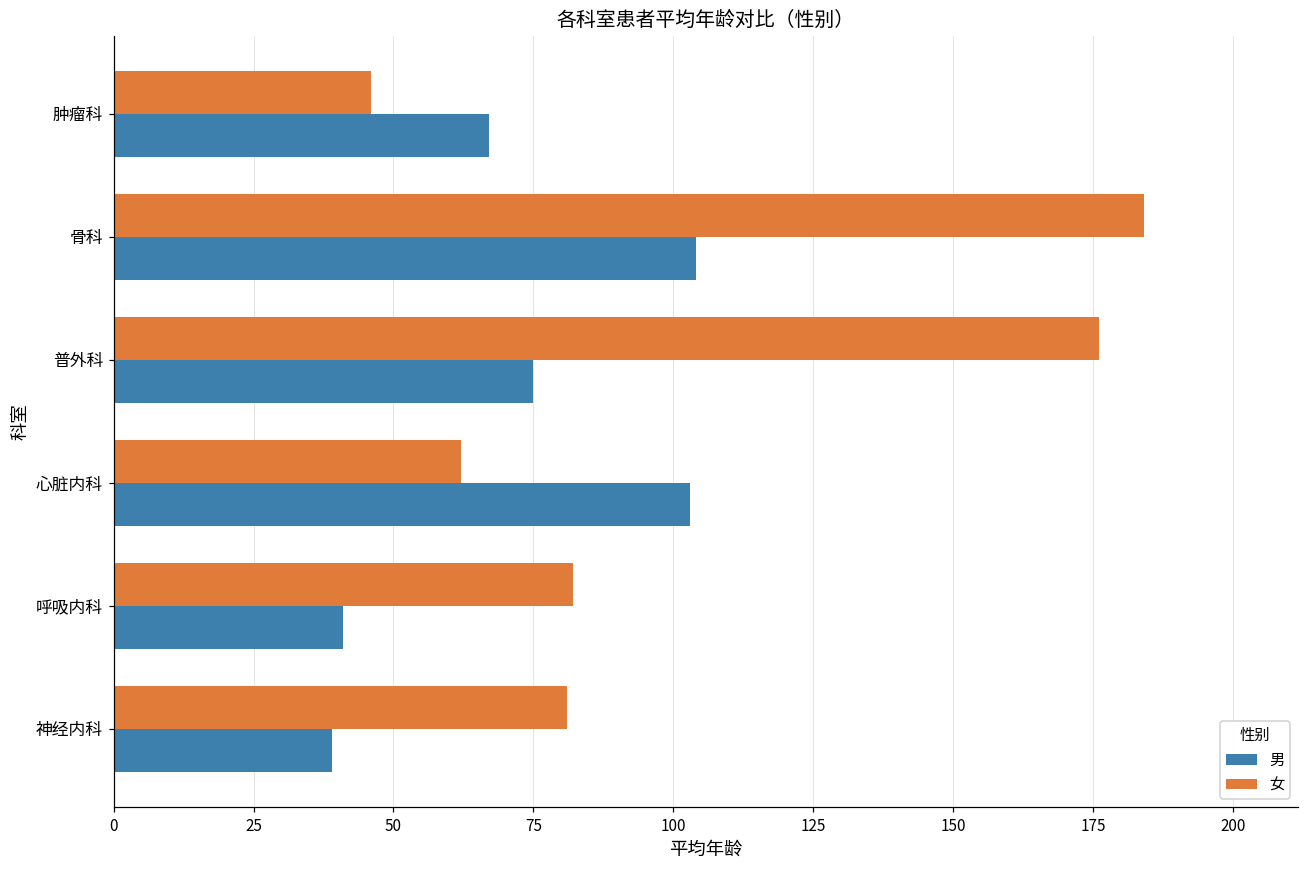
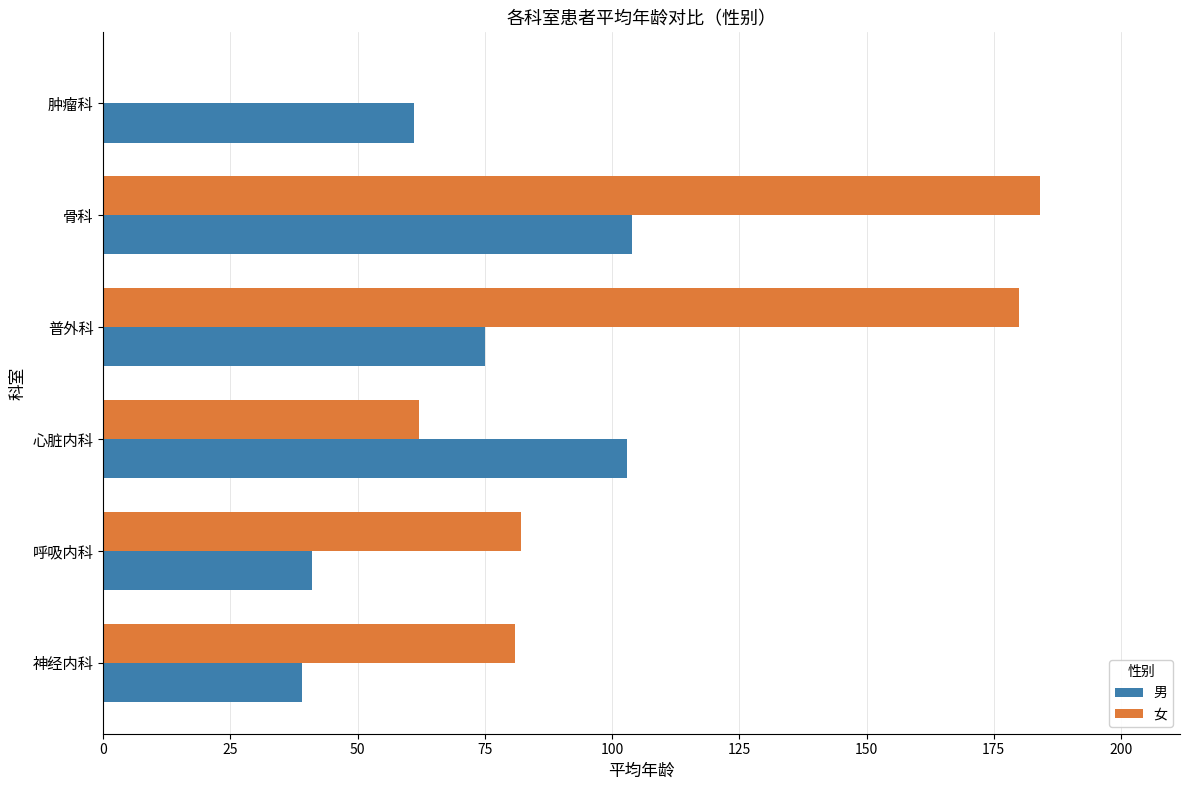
女, 肿瘤科: 46 -> 0
男, 肿瘤科: 67 -> 61
女, 普外科: 176 -> 180
